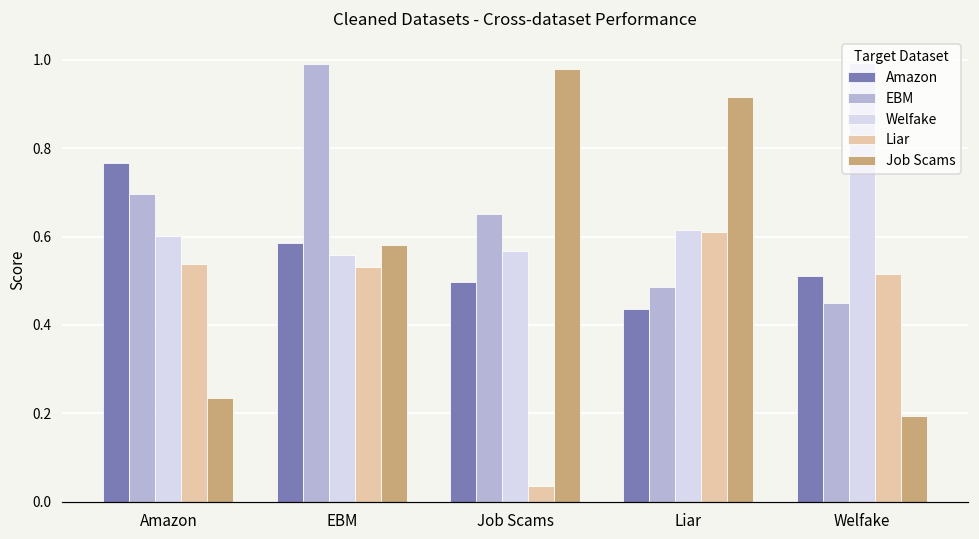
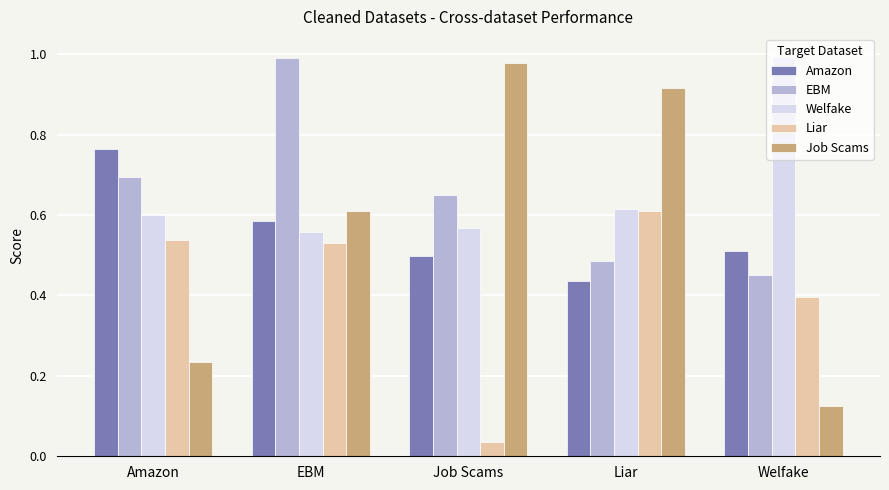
Job Scams, EBM: 0.58 -> 0.61
Liar, Welfake: 0.51 -> 0.40
Job Scams, Welfake: 0.19 -> 0.13
